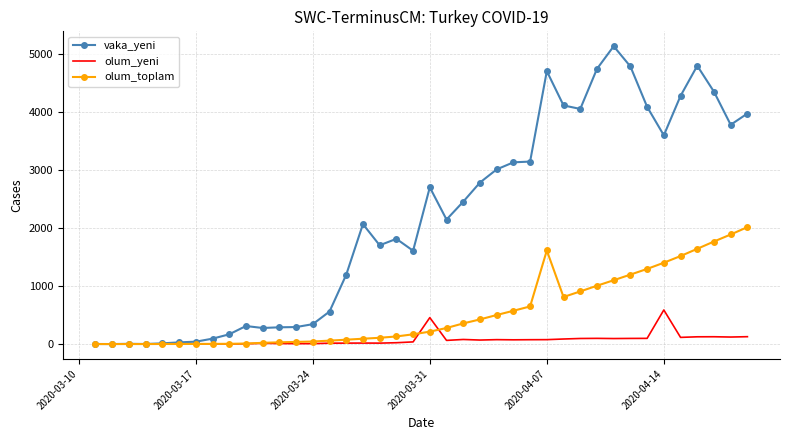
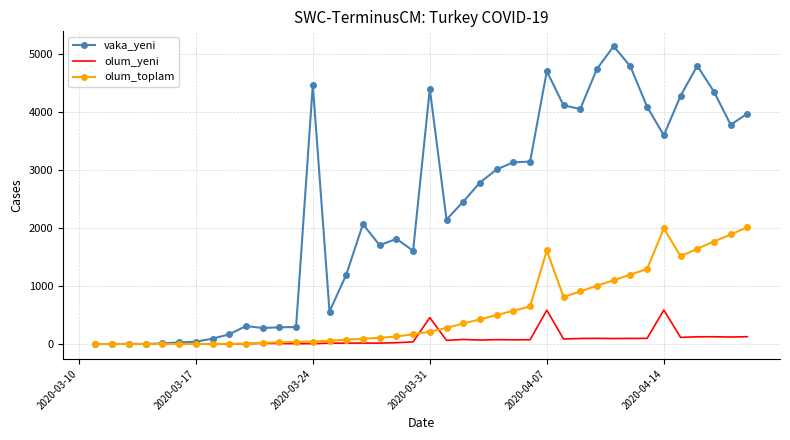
vaka_yeni, 2020-03-24: 300 -> 4500
vaka_yeni, 2020-03-31: 2700 -> 4400
olum_yeni, 2020-04-07: 100 -> 600
olum_toplam, 2020-04-14: 1400 -> 2000
